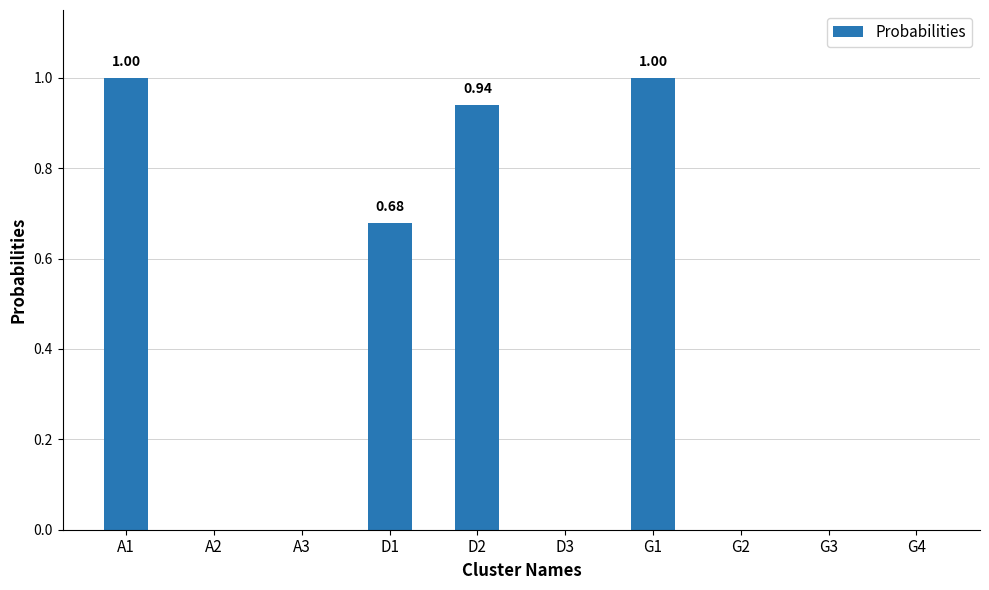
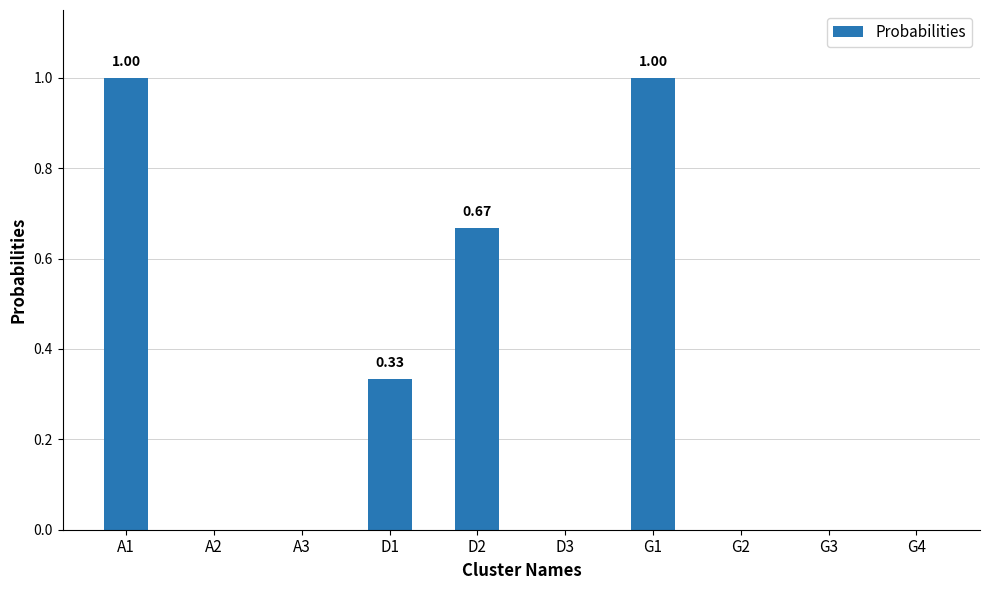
D1: 0.68 -> 0.33
D2: 0.94 -> 0.67
